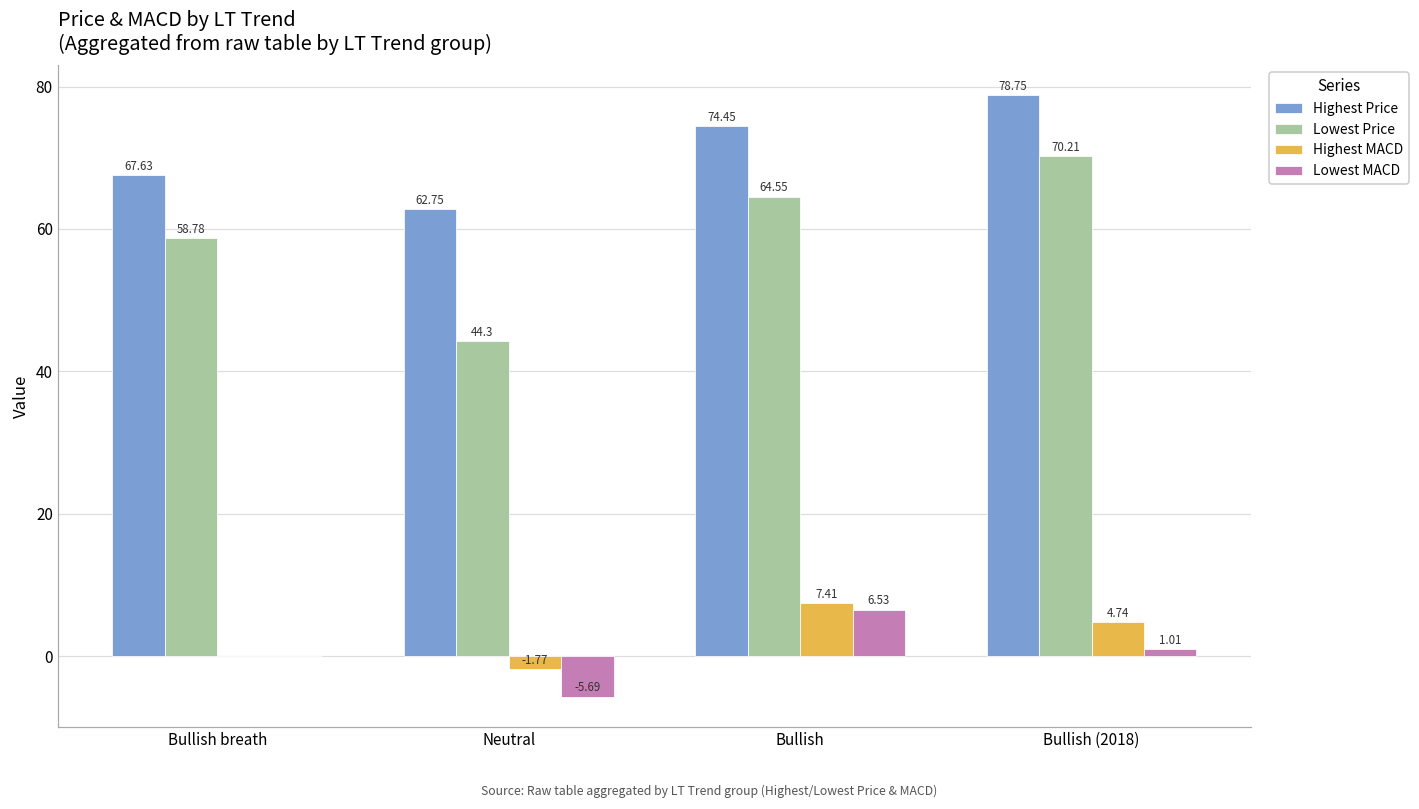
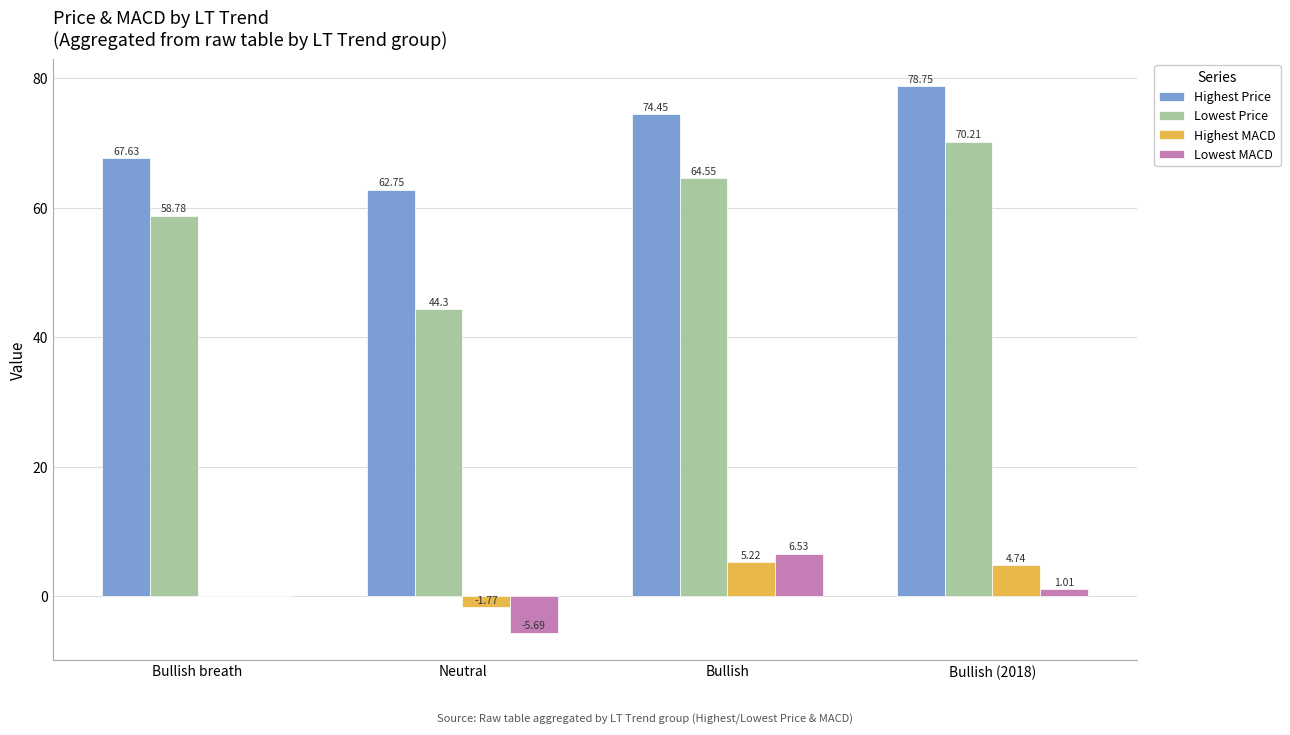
Highest MACD, Bullish: 7.41 -> 5.22
